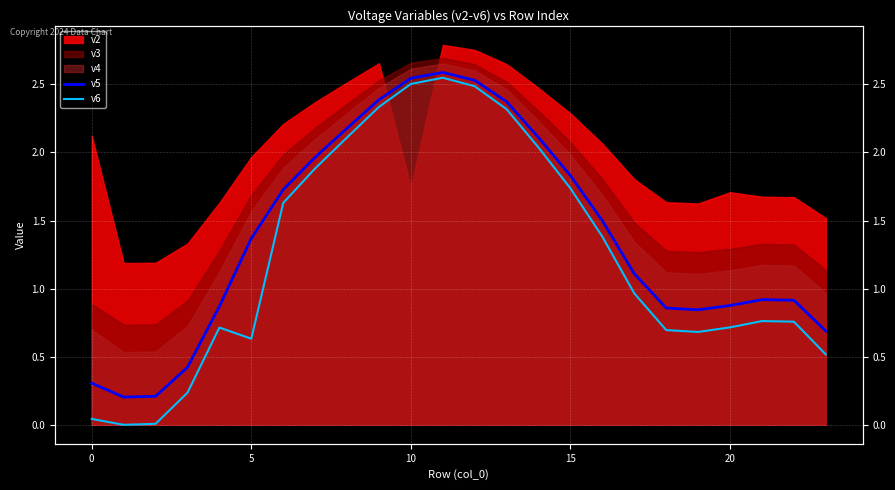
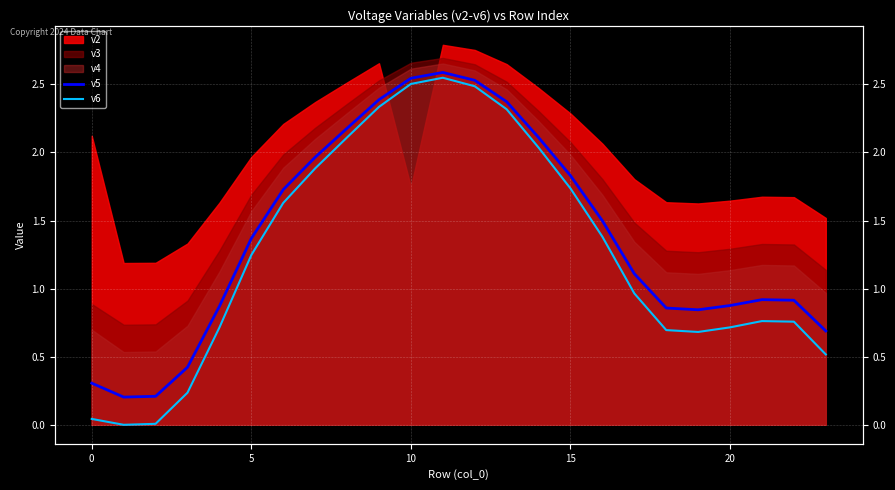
v6, 5: 0.63 -> 1.25
v2, 20: 1.71 -> 1.65
